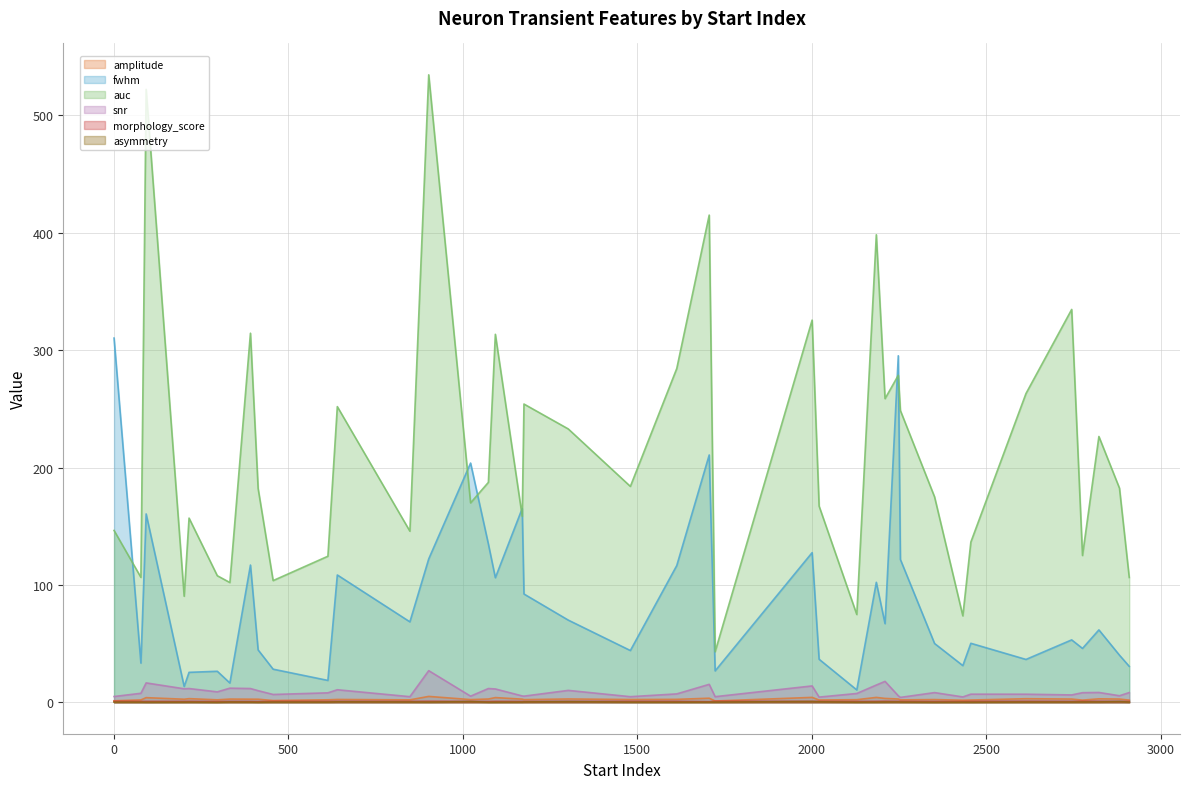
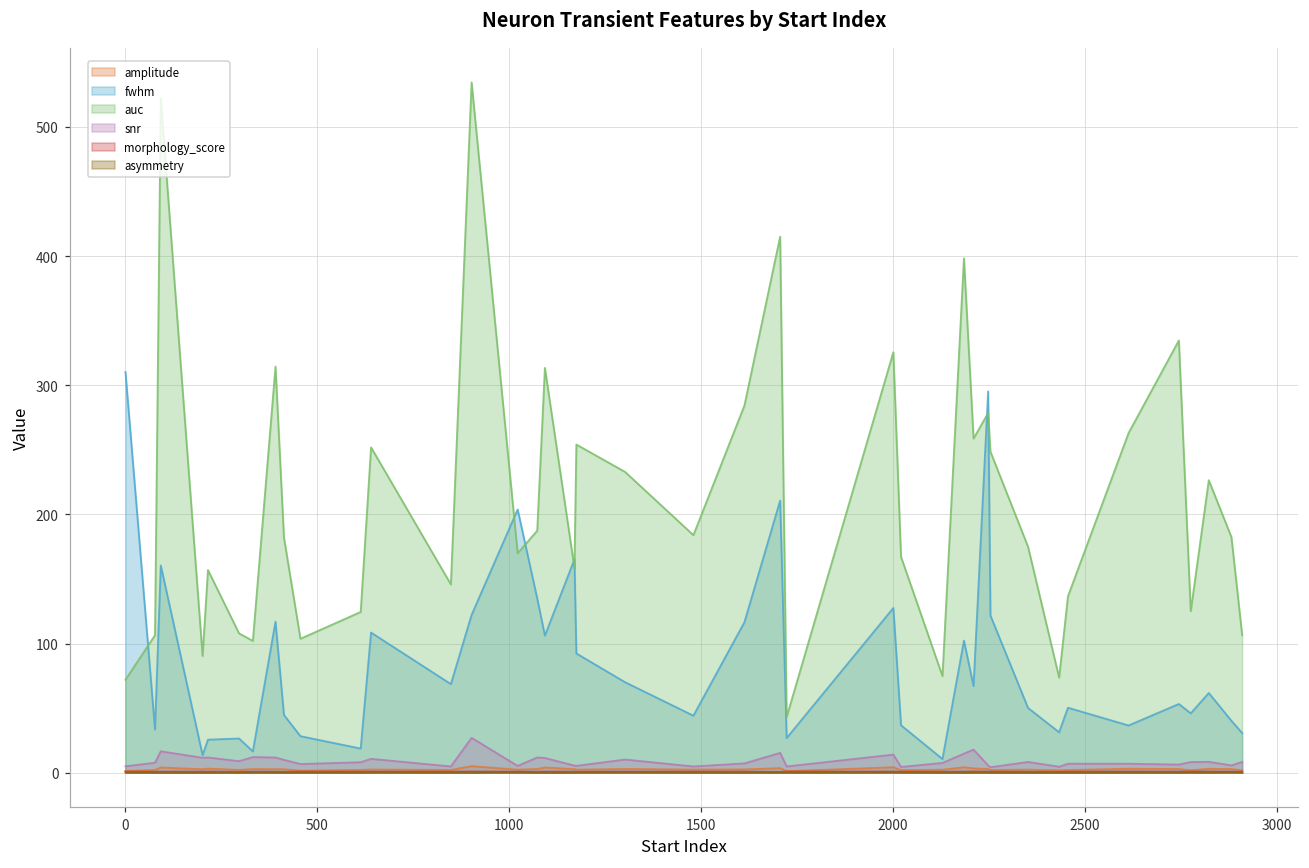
auc, 0: 146 -> 72
